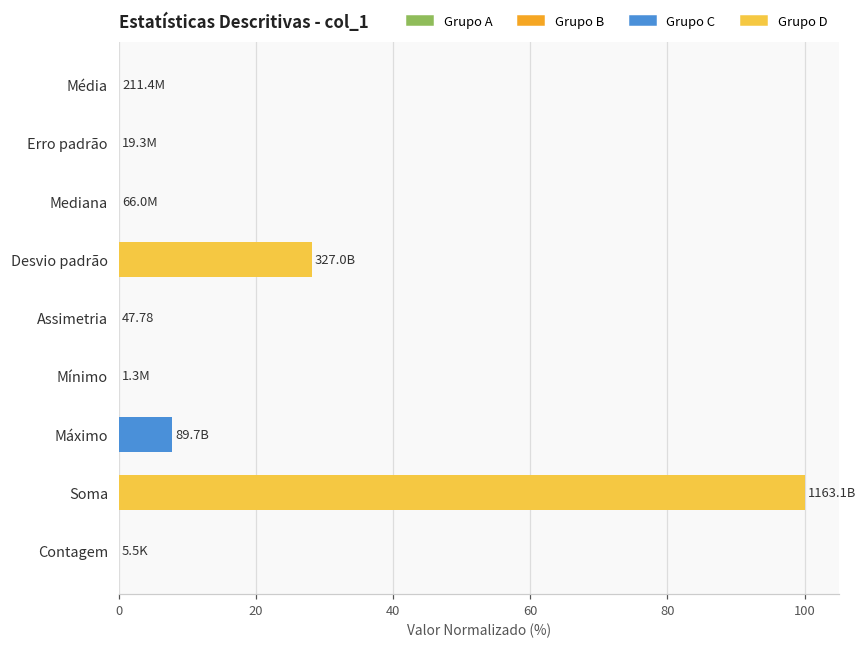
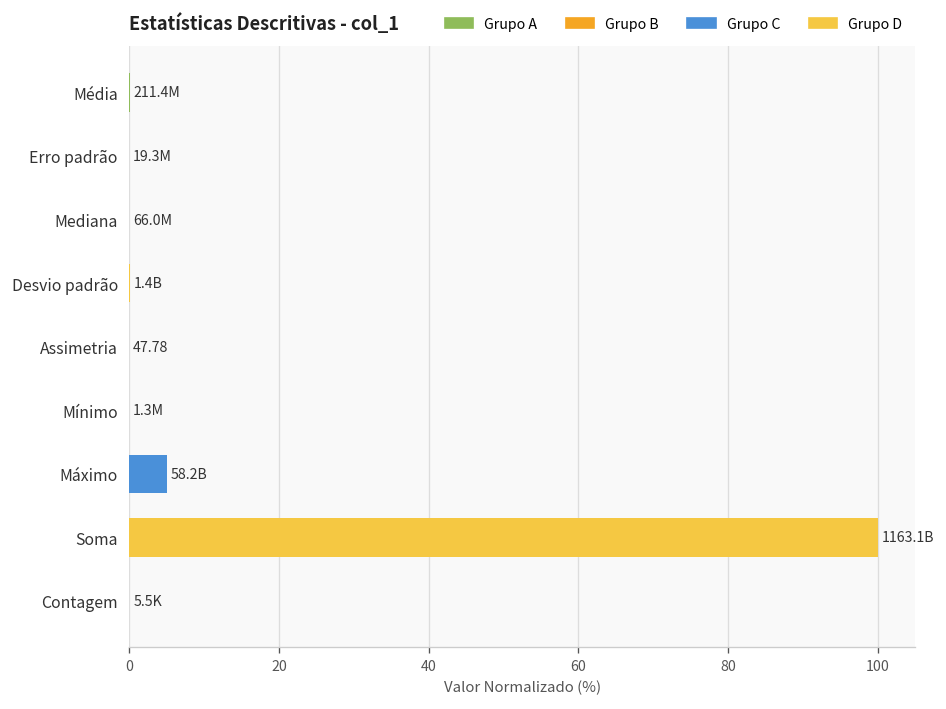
Desvio padrão: 327.0B -> 1.4B
Máximo: 89.7B -> 58.2B
